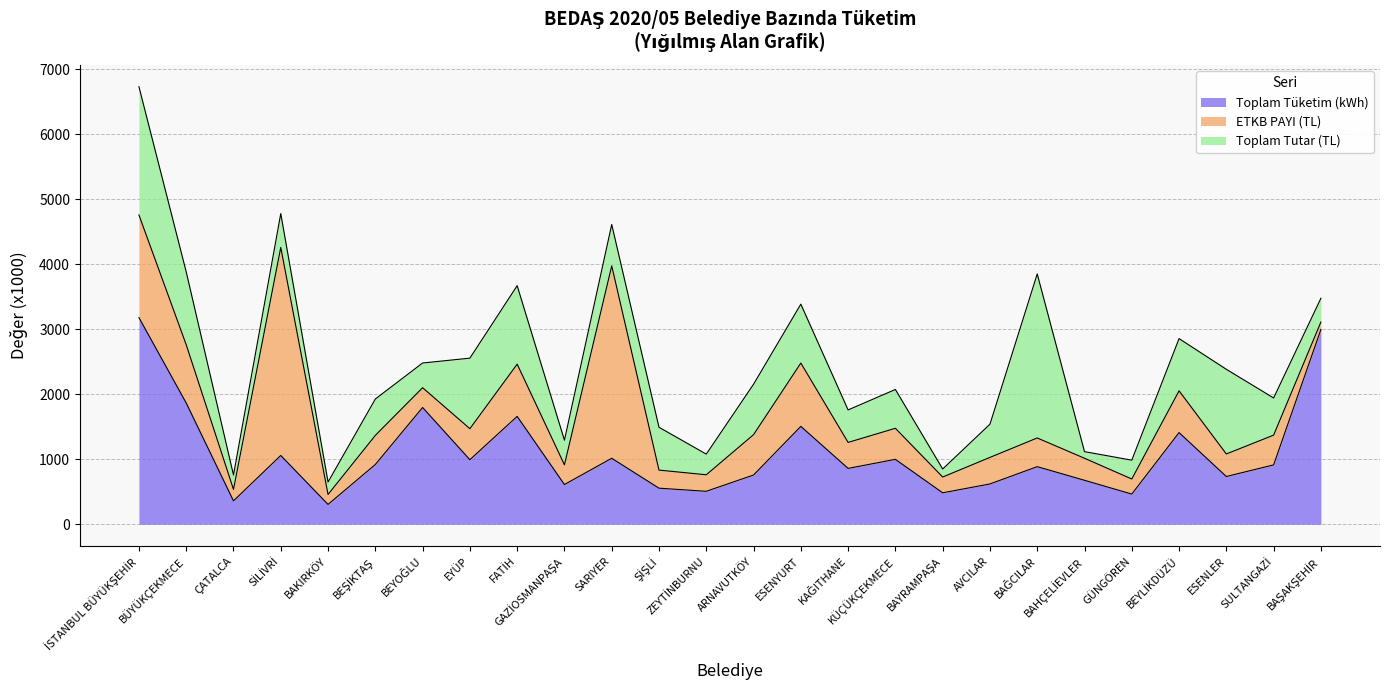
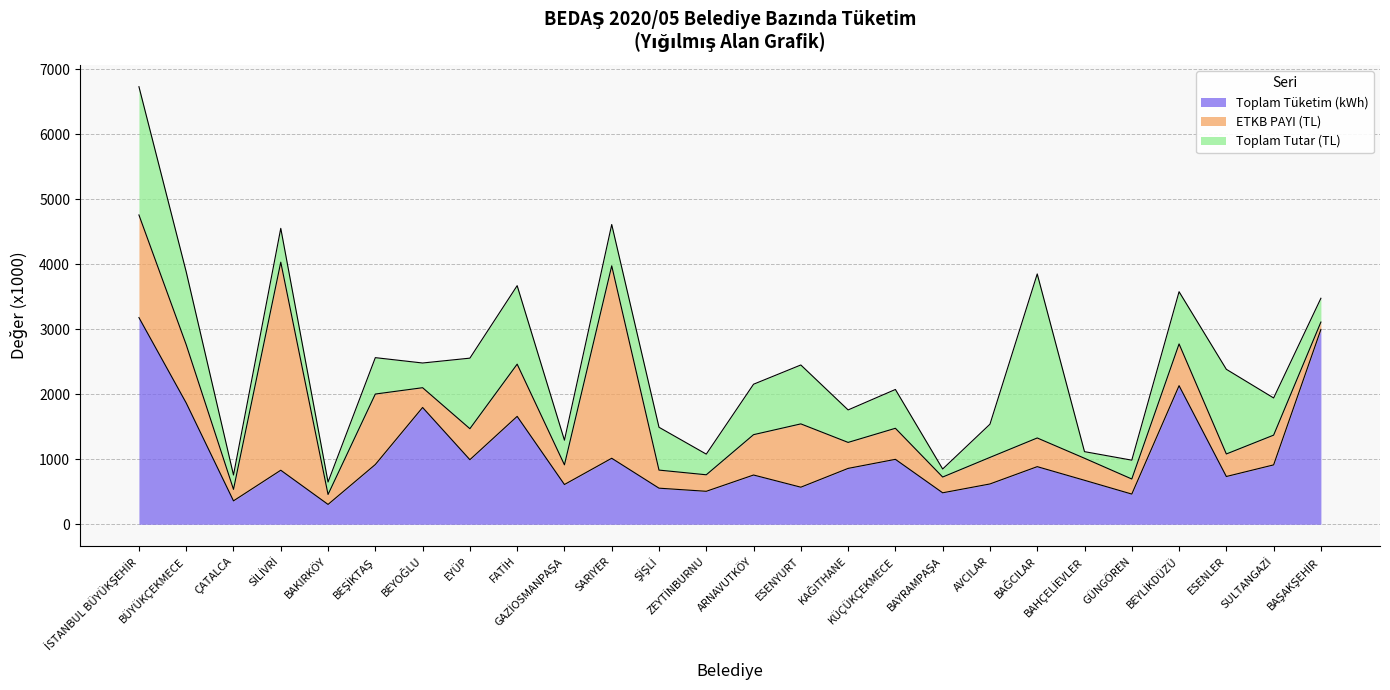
Toplam Tüketim (kWh), SİLİVRİ: 1100 -> 800
ETKB PAYI (TL), BEŞİKTAŞ: 400 -> 1100
Toplam Tüketim (kWh), ESENYURT: 1500 -> 600
Toplam Tüketim (kWh), BEYLİKDÜZÜ: 1400 -> 2100
